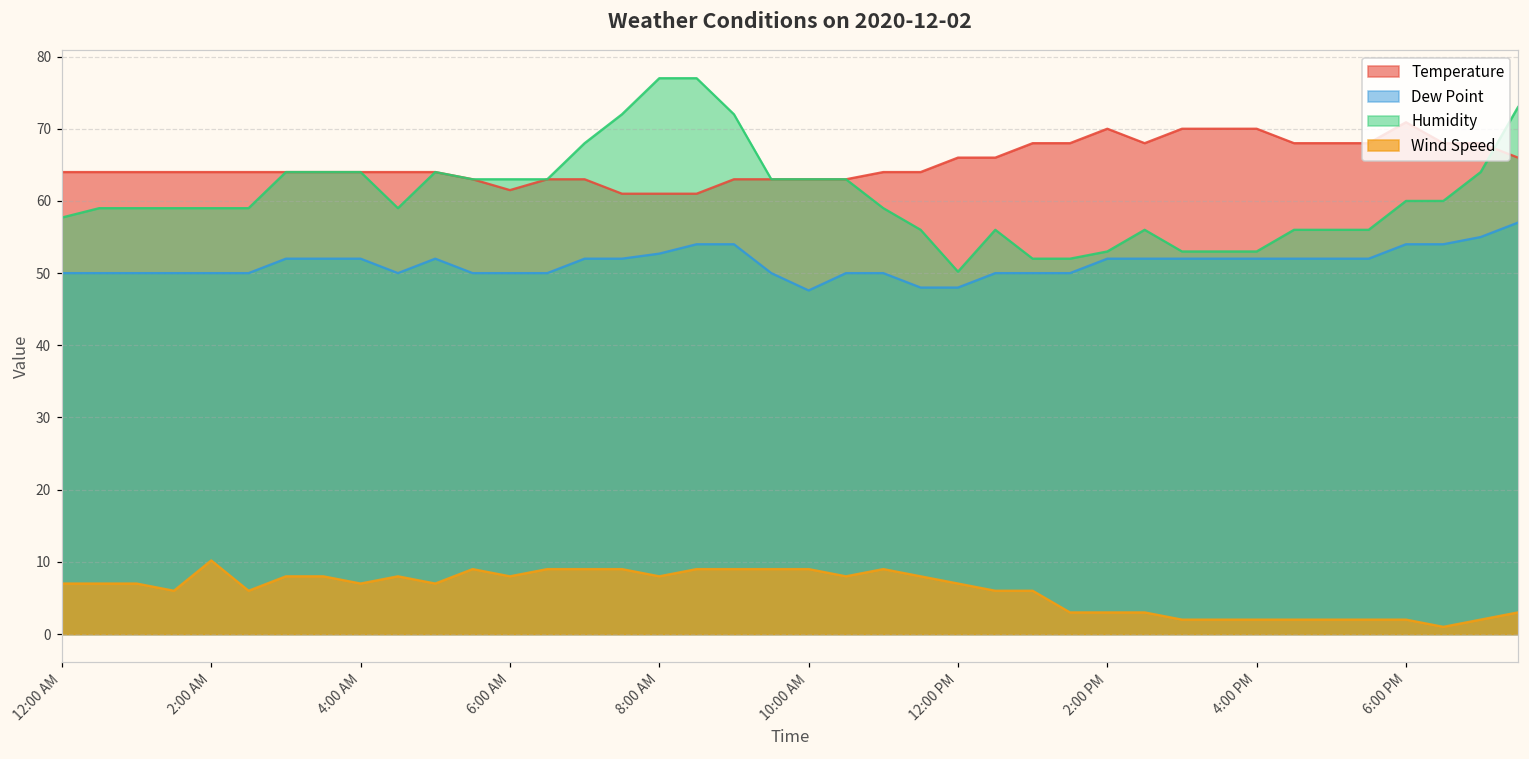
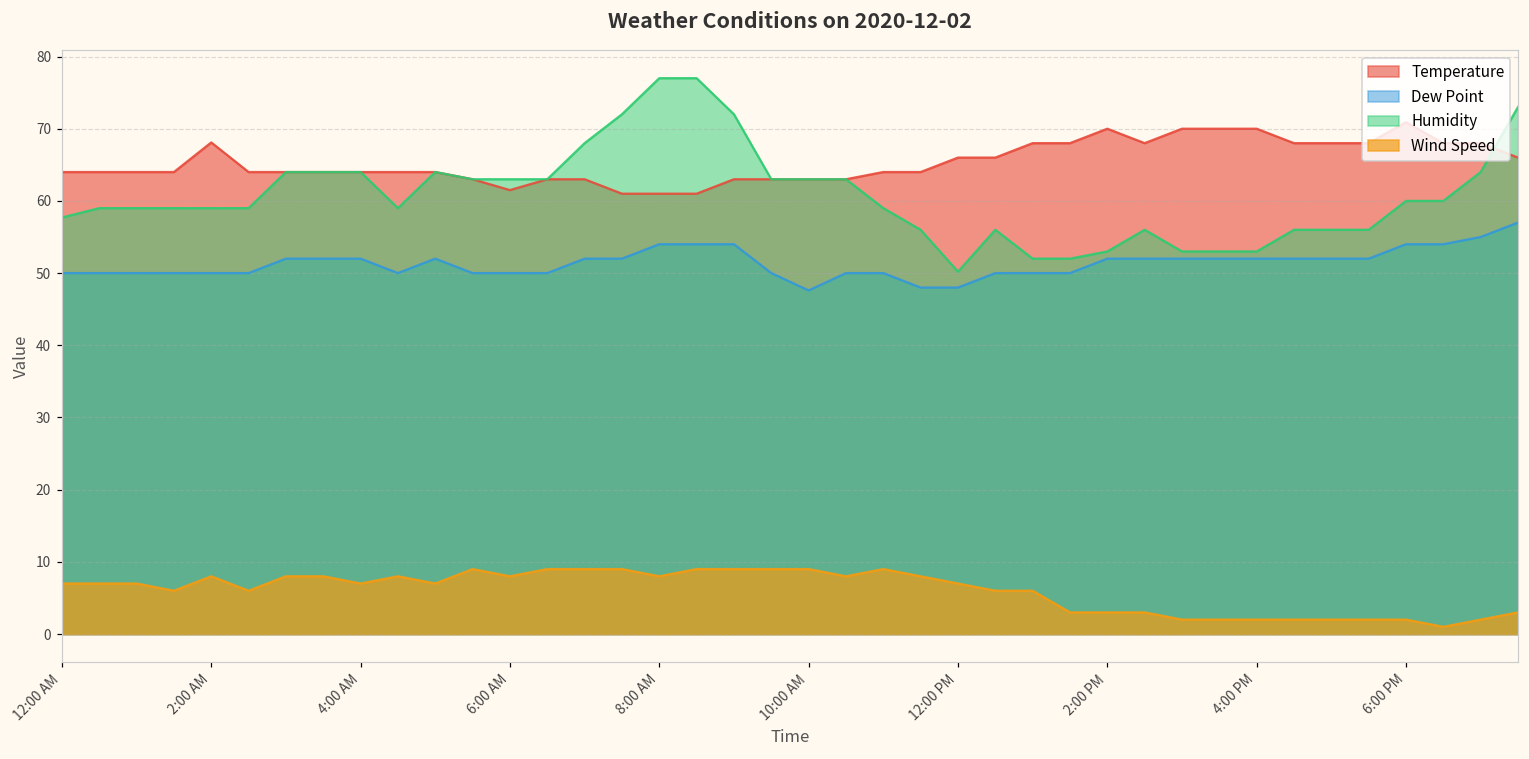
Temperature, 2:00 AM: 64 -> 68
Wind Speed, 2:00 AM: 10 -> 8
Dew Point, 8:00 AM: 53 -> 54
